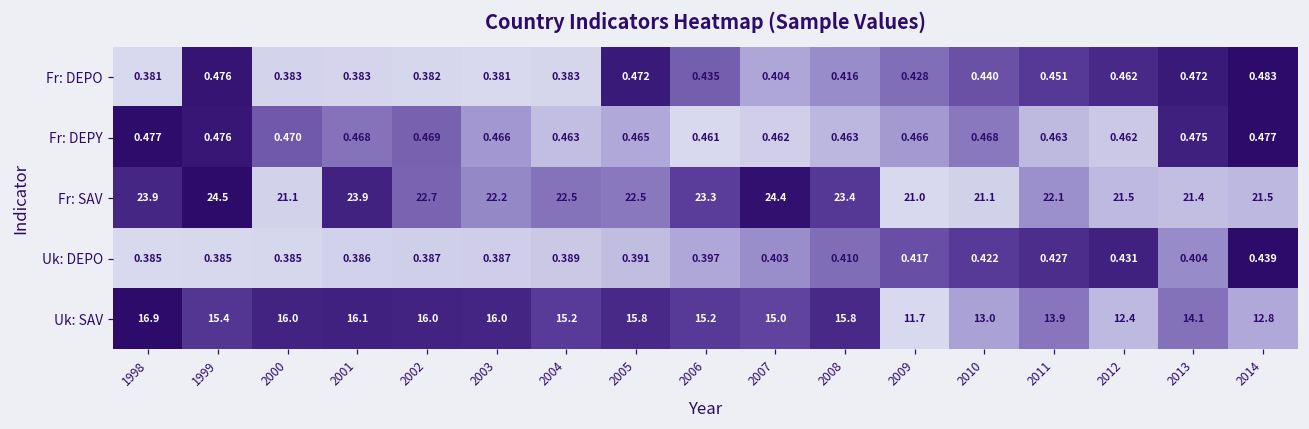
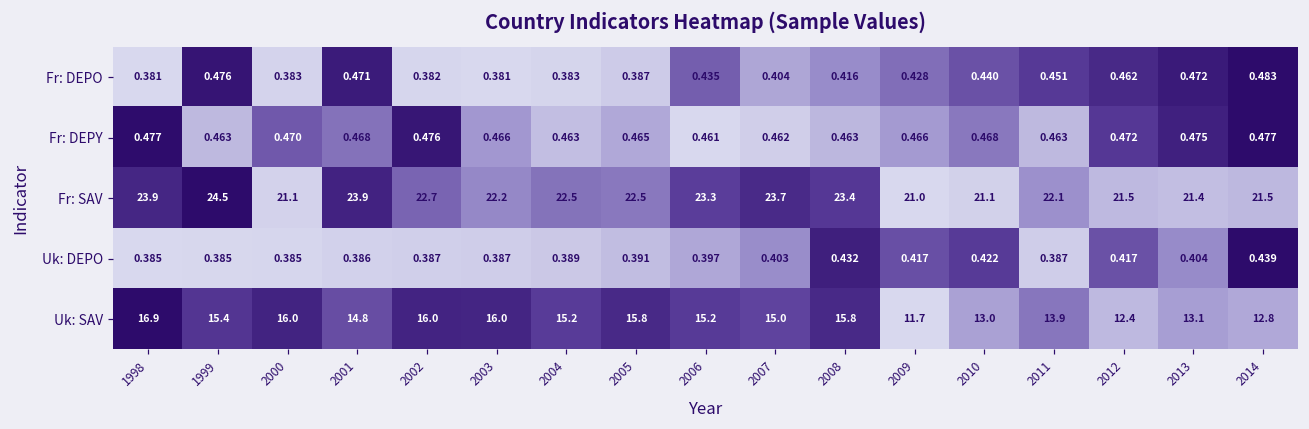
Fr: DEPO, 2001: 0.383 -> 0.471
Fr: DEPO, 2005: 0.472 -> 0.387
Fr: DEPY, 1999: 0.476 -> 0.463
Fr: DEPY, 2002: 0.469 -> 0.476
Fr: DEPY, 2012: 0.462 -> 0.472
Fr: SAV, 2007: 24.4 -> 23.7
Uk: DEPO, 2008: 0.410 -> 0.432
Uk: DEPO, 2011: 0.427 -> 0.387
Uk: DEPO, 2012: 0.431 -> 0.417
Uk: SAV, 2001: 16.1 -> 14.8
Uk: SAV, 2013: 14.1 -> 13.1
